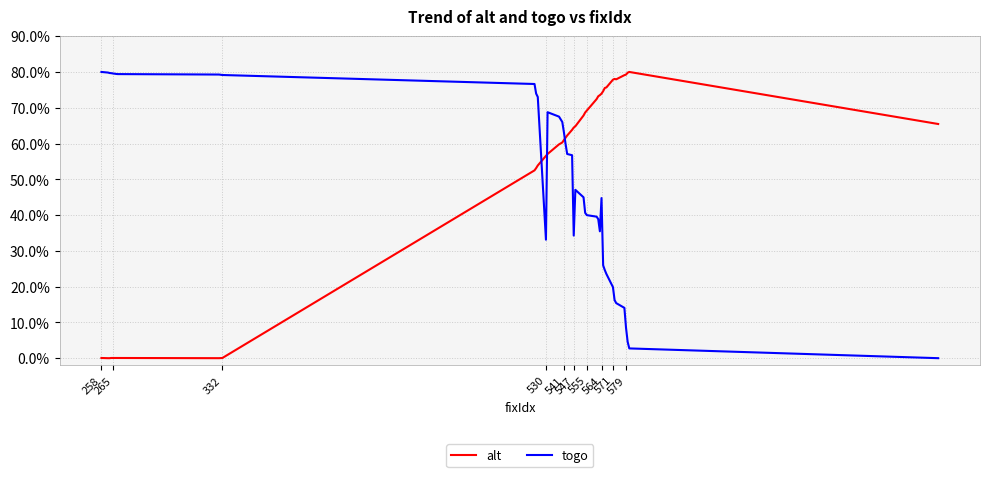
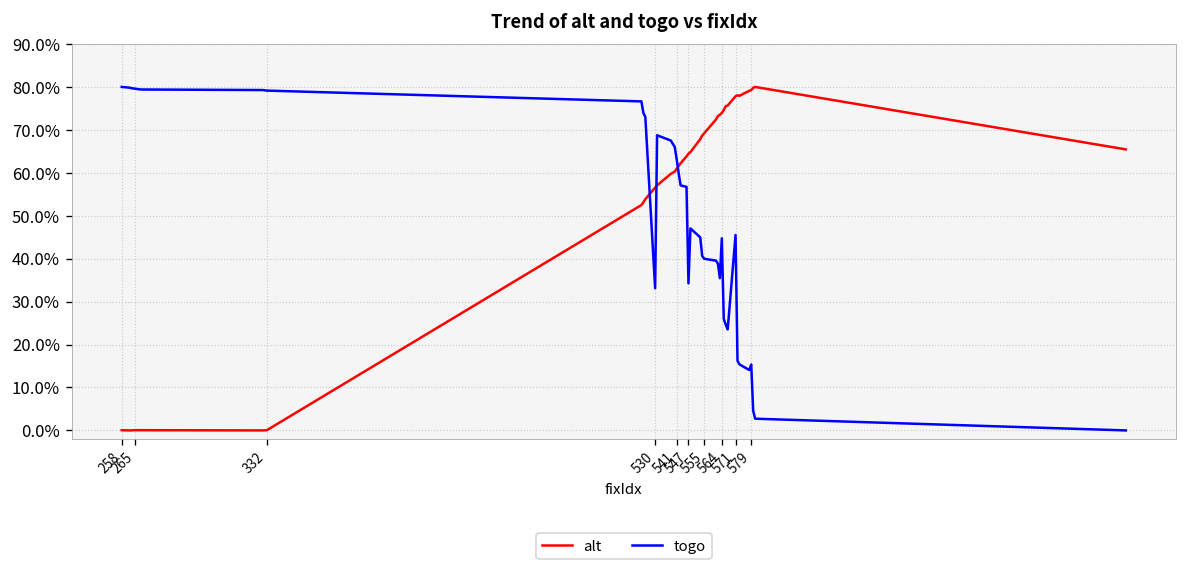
togo, 571: 20% -> 46%
togo, 579: 8% -> 15%
